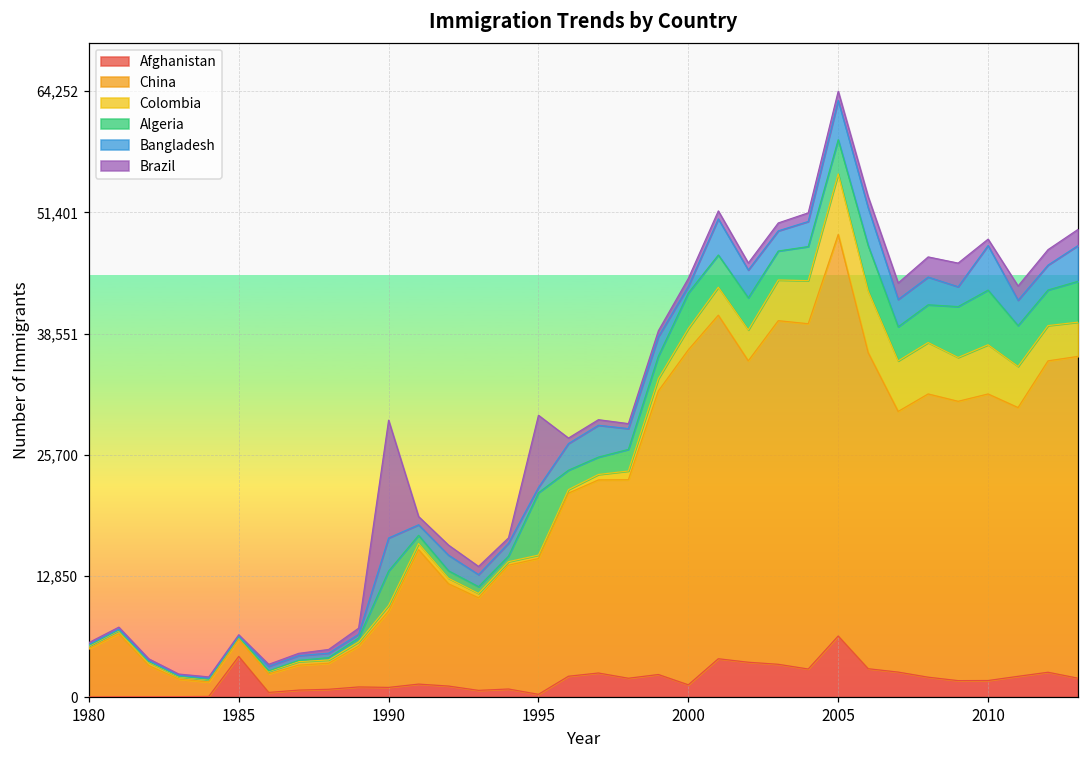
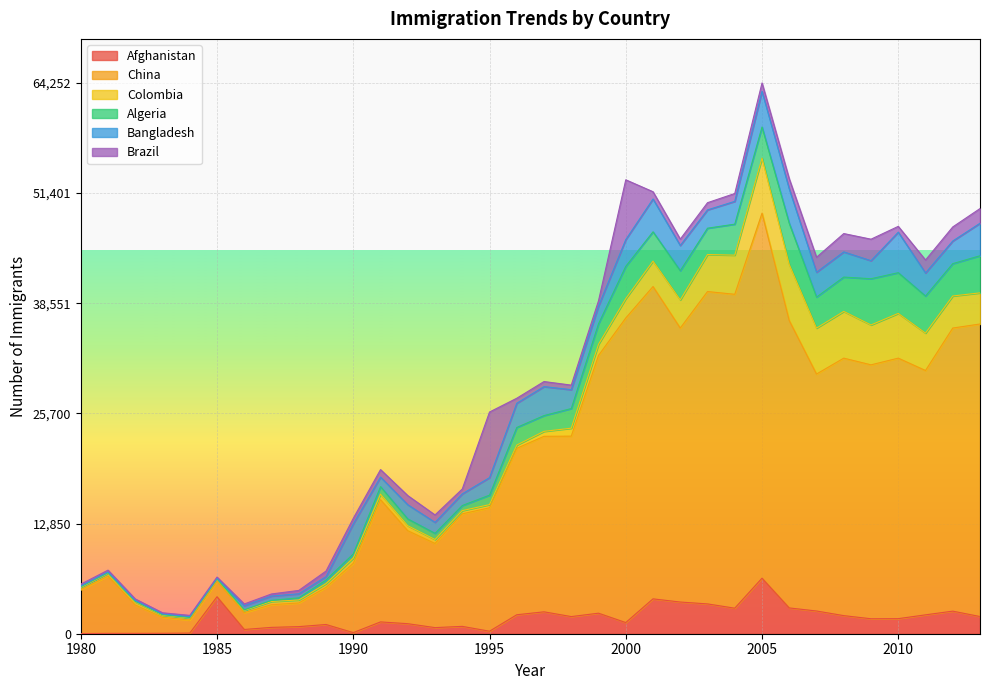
Afghanistan, 1990: 1,000 -> 0
Algeria, 1990: 4,000 -> 0
Brazil, 1990: 12,000 -> 1,000
Algeria, 1995: 7,000 -> 1,000
Bangladesh, 1995: 1,000 -> 2,000
Bangladesh, 2000: 1,000 -> 3,000
Brazil, 2000: 1,000 -> 7,000
Algeria, 2010: 6,000 -> 5,000
